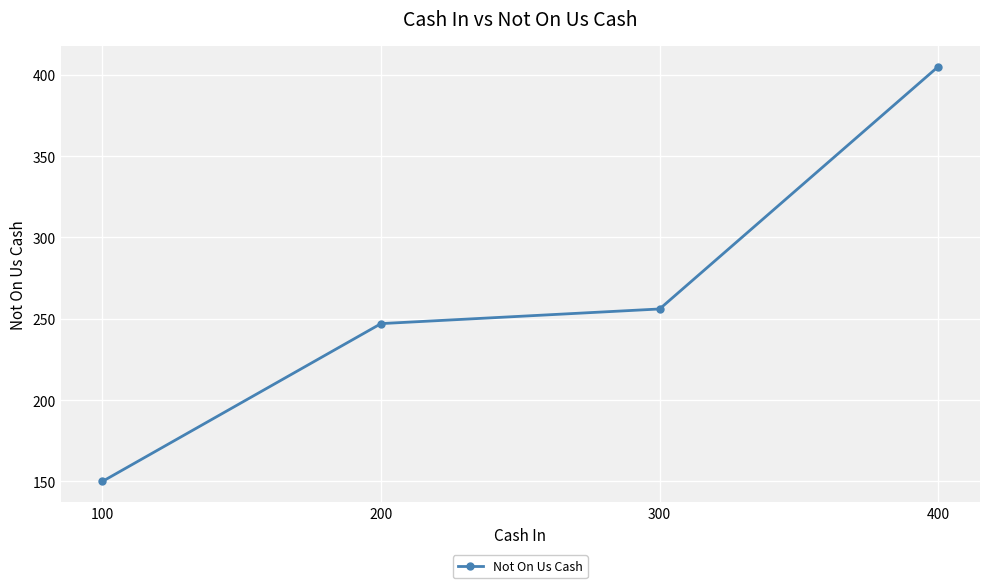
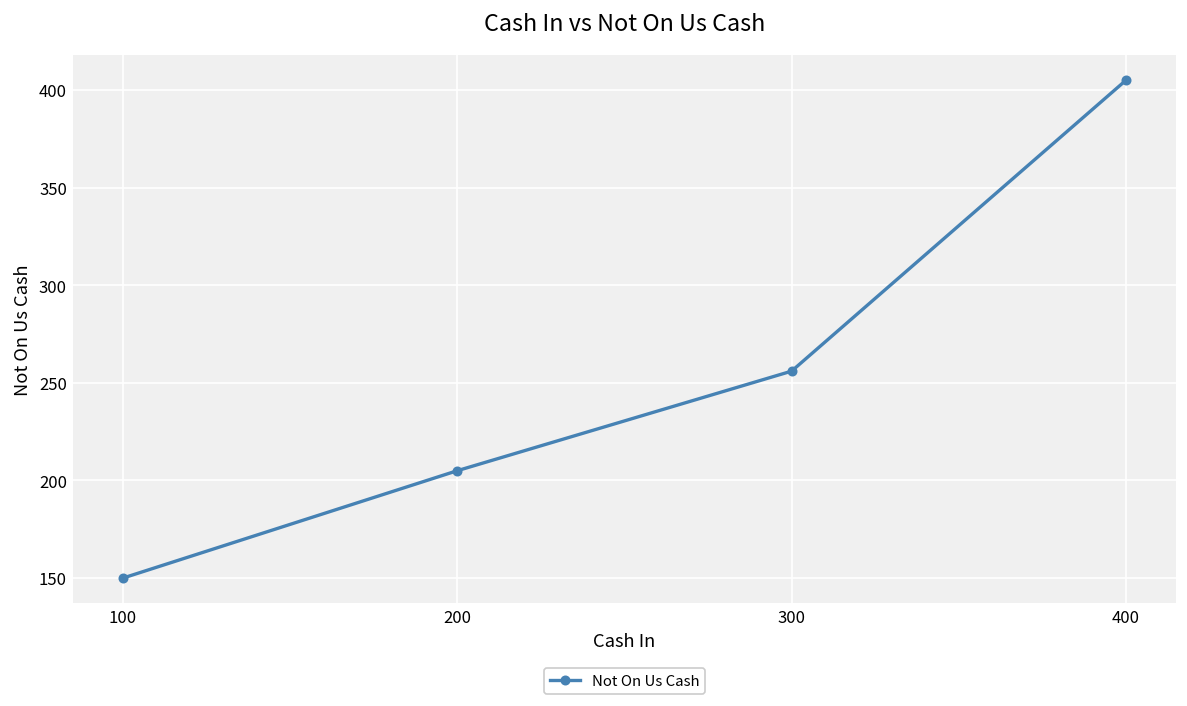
200: 247 -> 205
